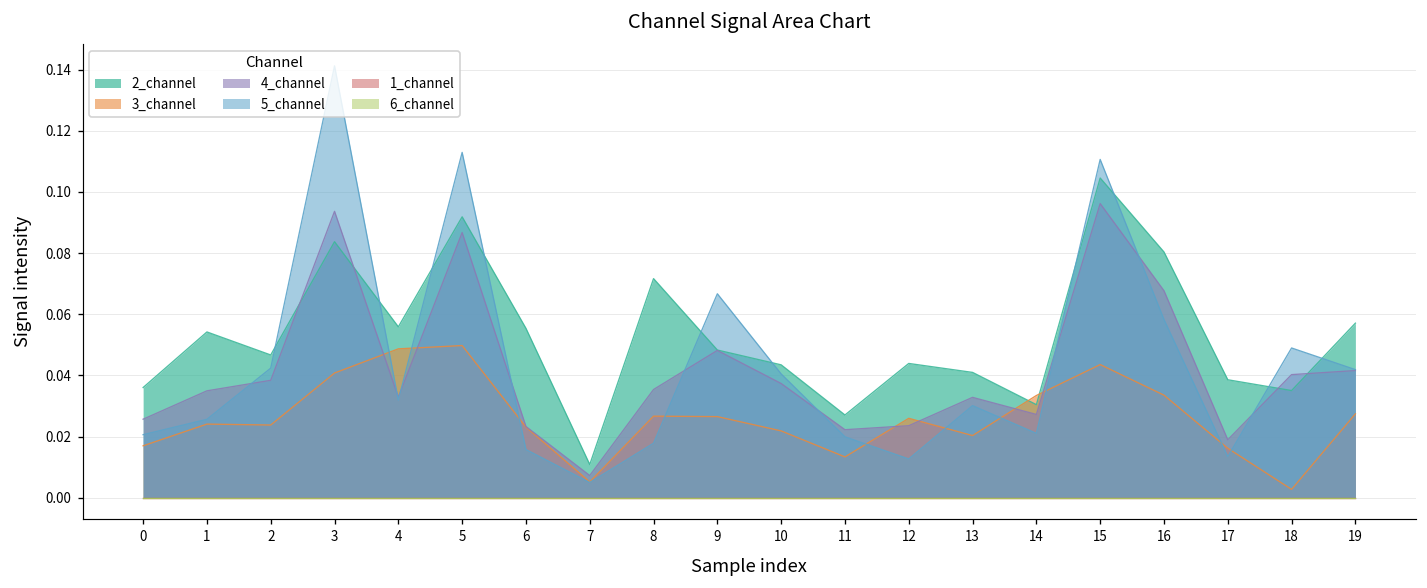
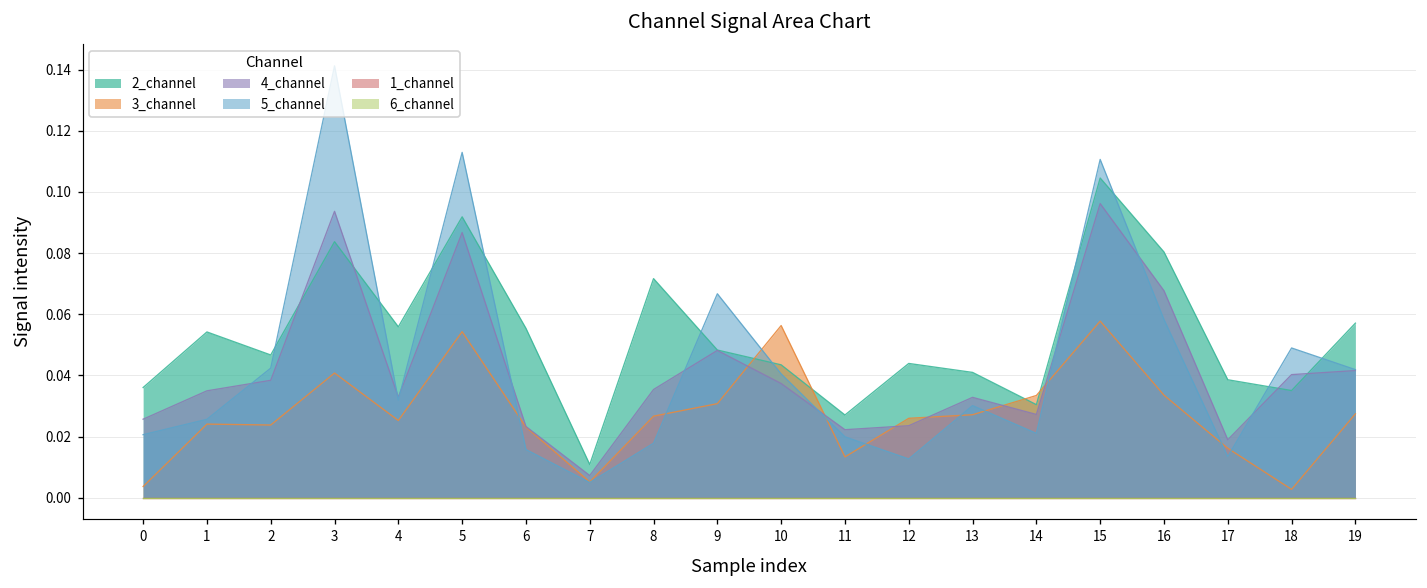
3_channel, 0: 0.017 -> 0.004
3_channel, 4: 0.049 -> 0.025
3_channel, 5: 0.050 -> 0.054
3_channel, 9: 0.027 -> 0.031
3_channel, 10: 0.022 -> 0.056
3_channel, 13: 0.020 -> 0.027
3_channel, 15: 0.044 -> 0.058
